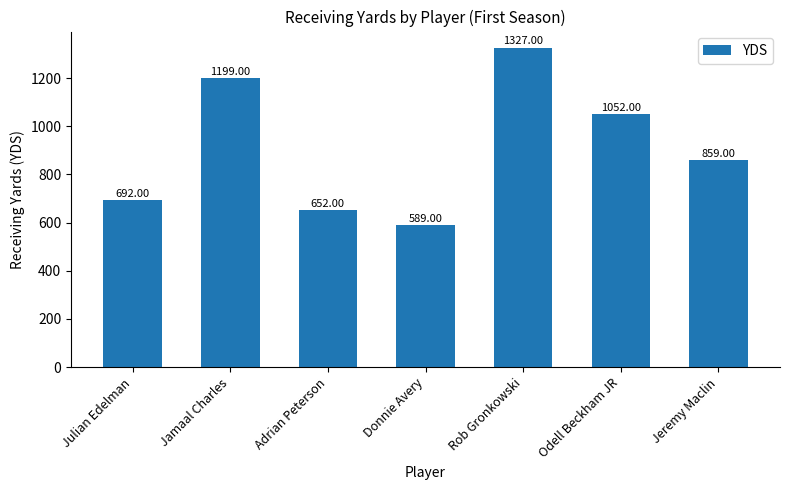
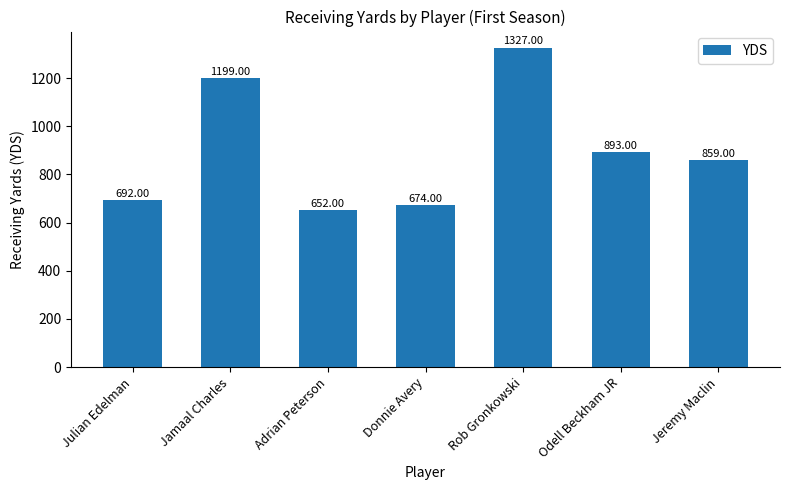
Donnie Avery: 589.00 -> 674.00
Odell Beckham JR: 1052.00 -> 893.00
